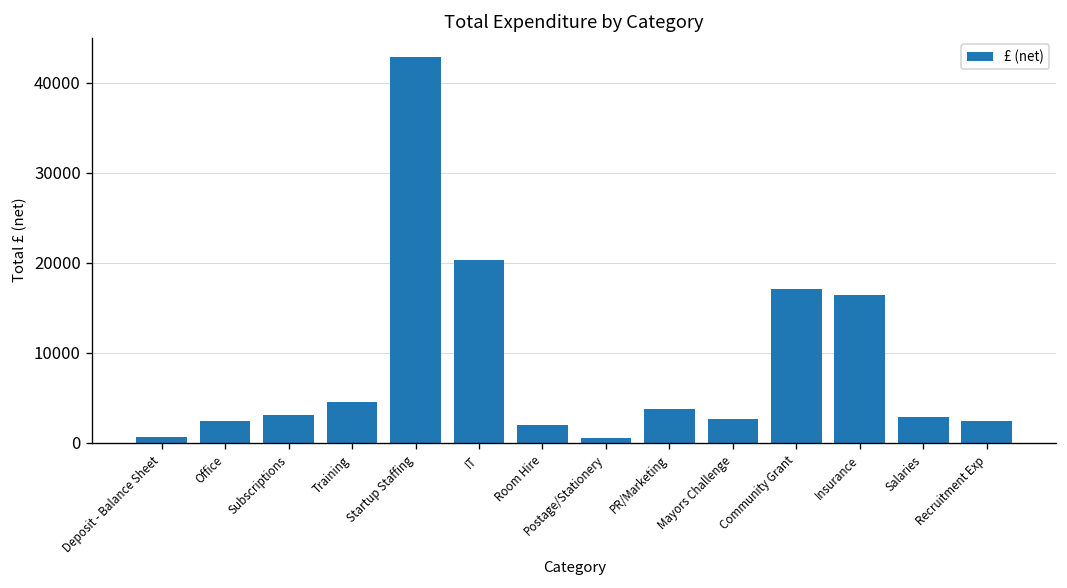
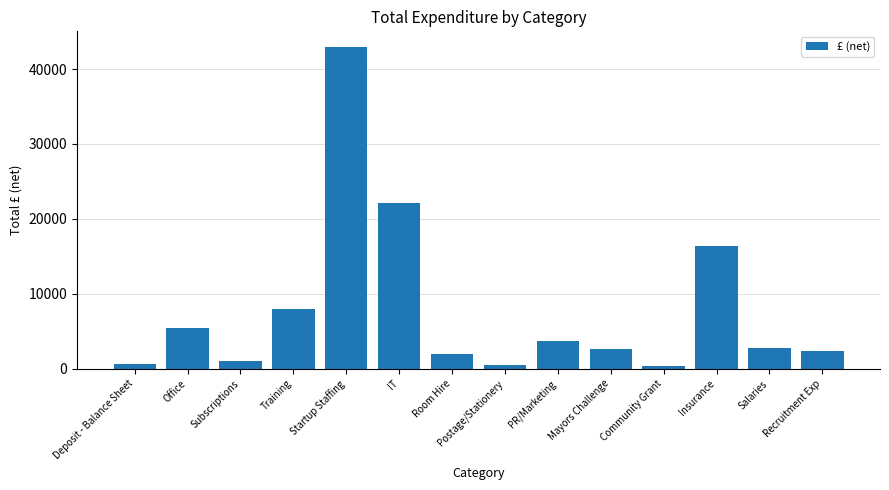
Office: 2000 -> 5000
Subscriptions: 3000 -> 1000
Training: 5000 -> 8000
IT: 20000 -> 22000
Community Grant: 17000 -> 0
